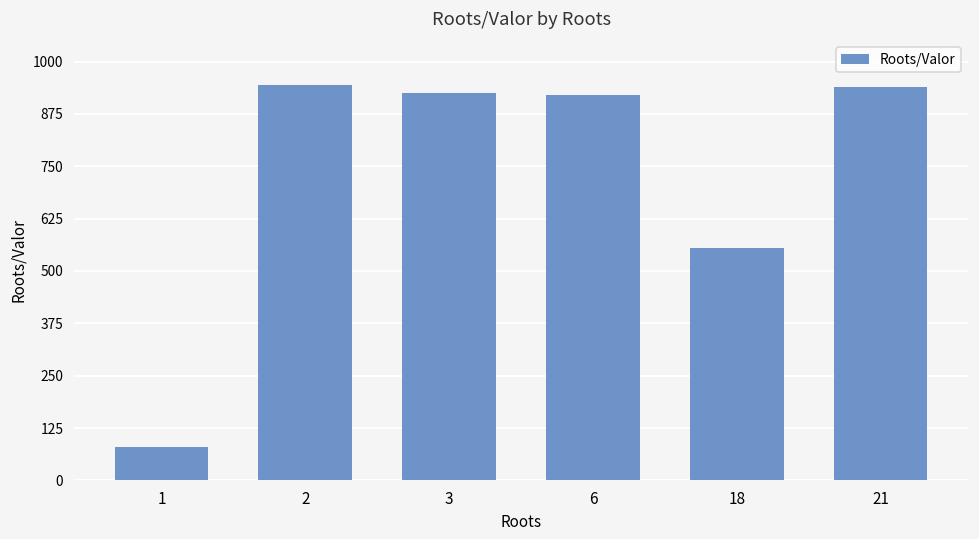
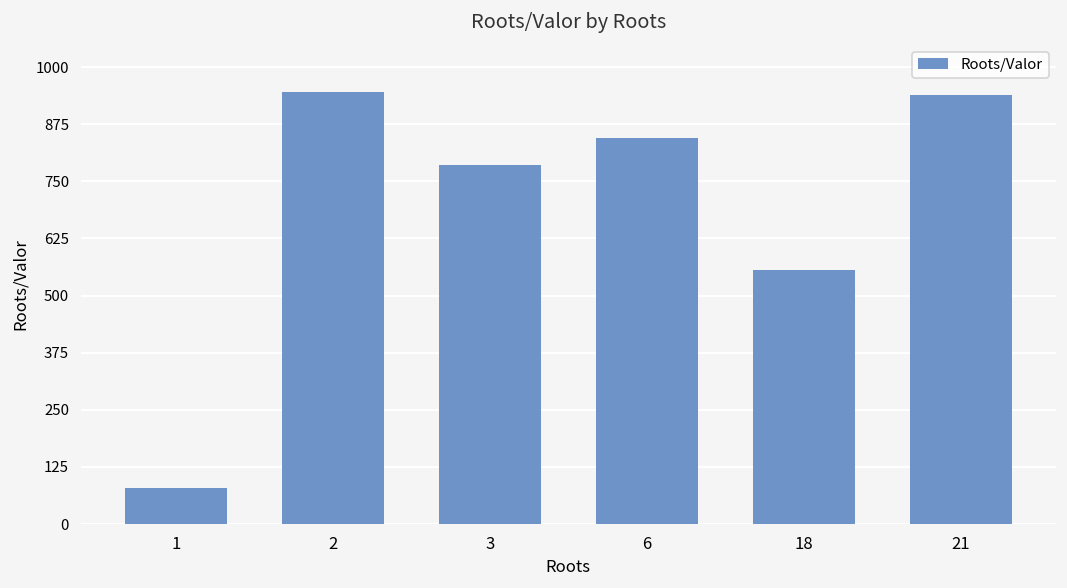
3: 930 -> 790
6: 920 -> 850
